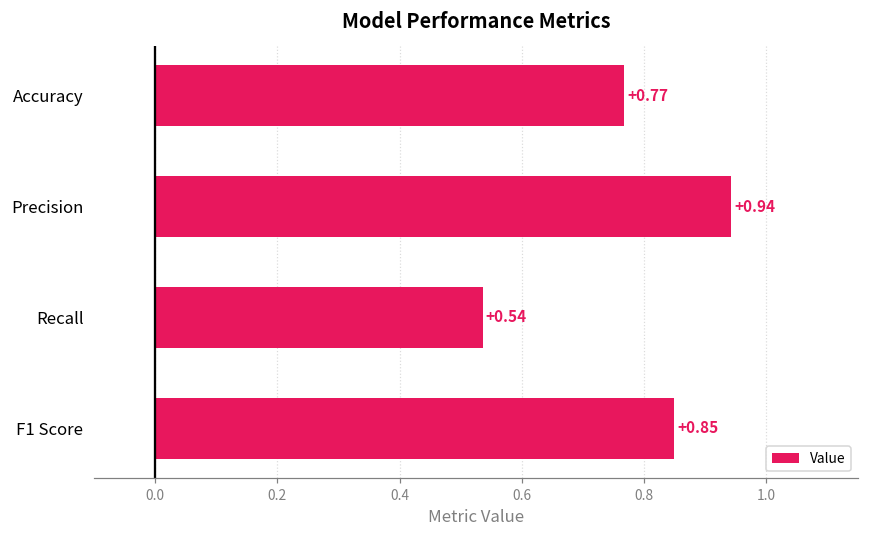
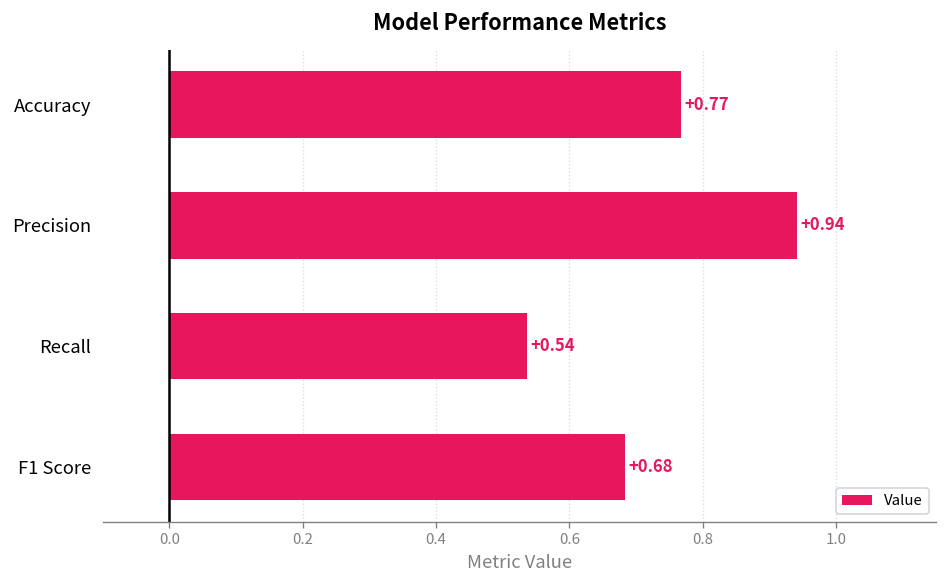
F1 Score: +0.85 -> +0.68
